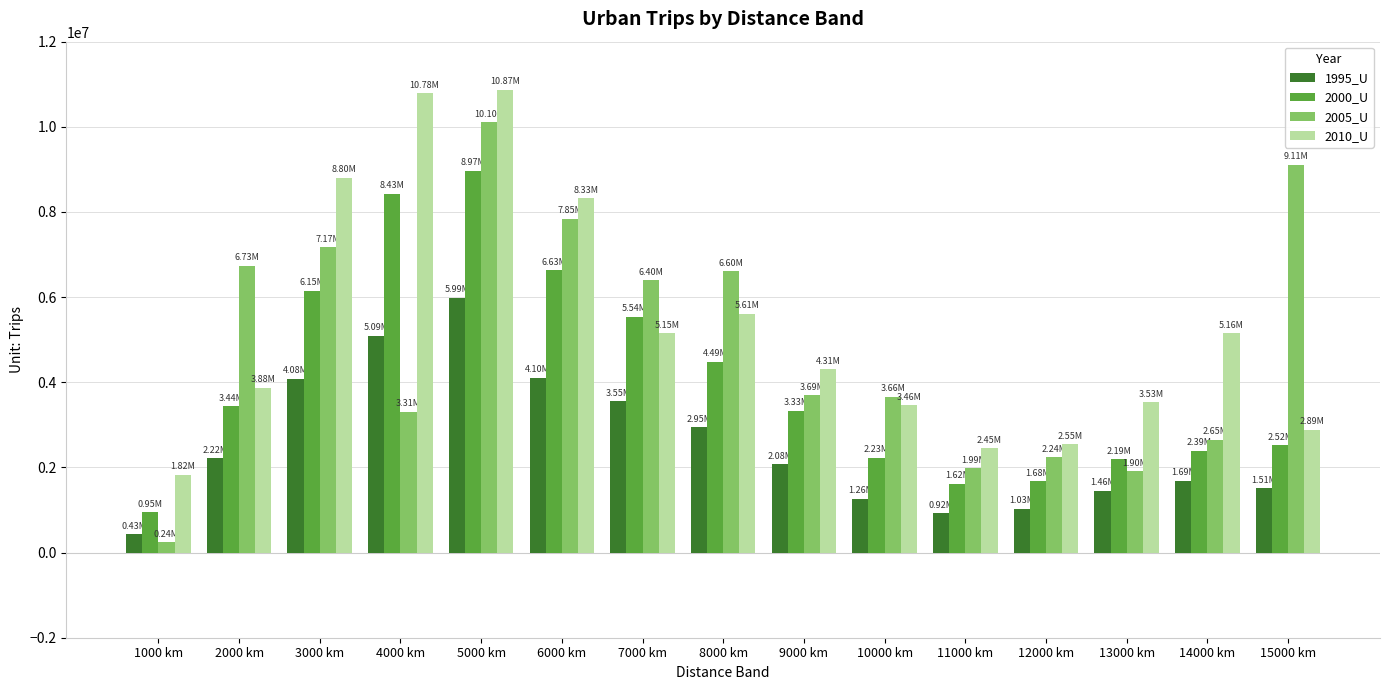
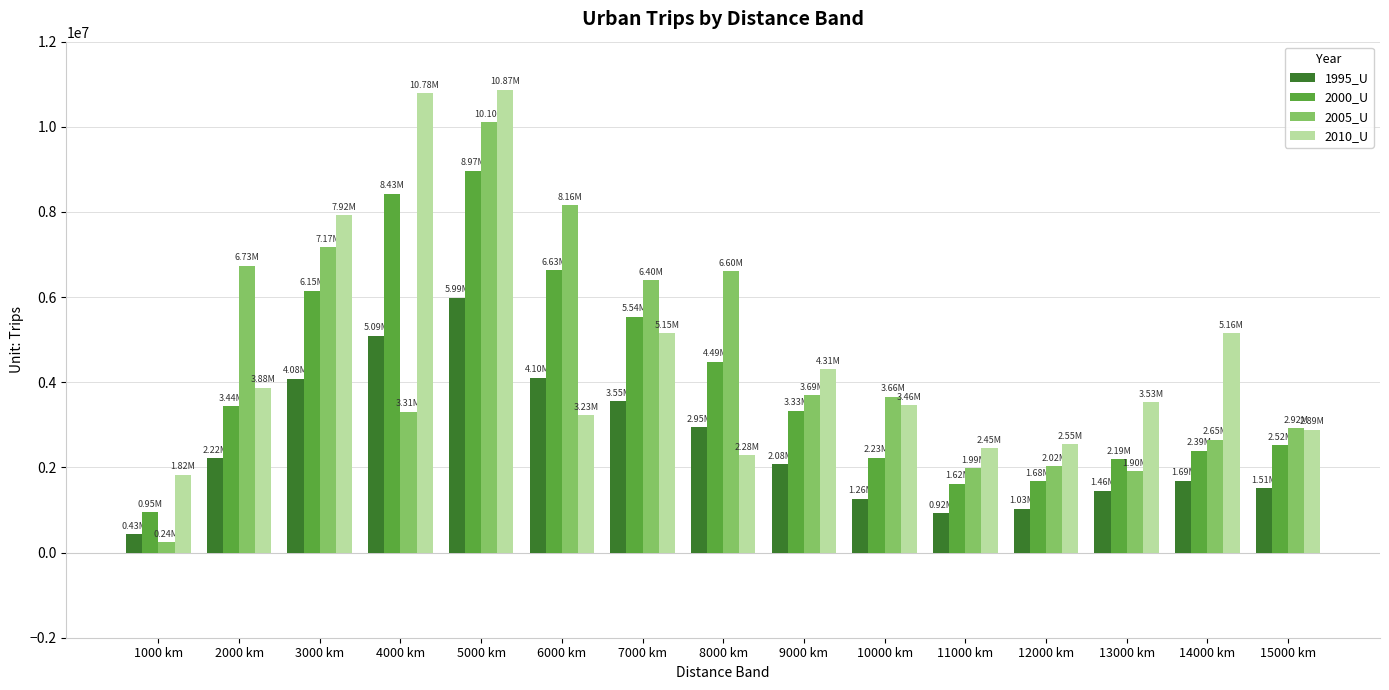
2010_U, 3000 km: 8.80M -> 7.92M
2005_U, 6000 km: 7.85M -> 8.16M
2010_U, 6000 km: 8.33M -> 3.23M
2010_U, 8000 km: 5.61M -> 2.28M
2005_U, 12000 km: 2.24M -> 2.02M
2005_U, 15000 km: 9.11M -> 2.92M
